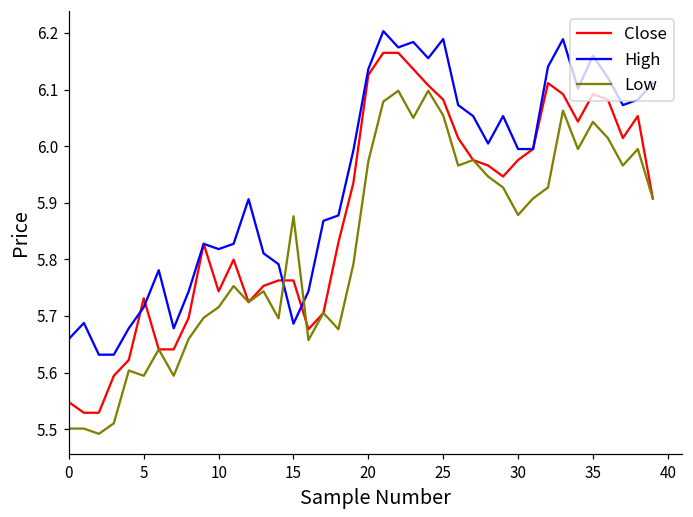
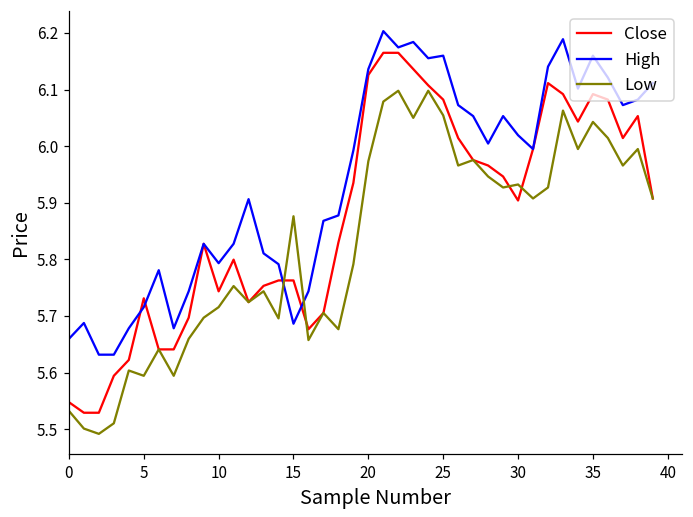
Low, 0: 5.50 -> 5.53
High, 10: 5.82 -> 5.79
High, 25: 6.19 -> 6.16
Close, 30: 5.98 -> 5.90
High, 30: 5.99 -> 6.02
Low, 30: 5.88 -> 5.93
